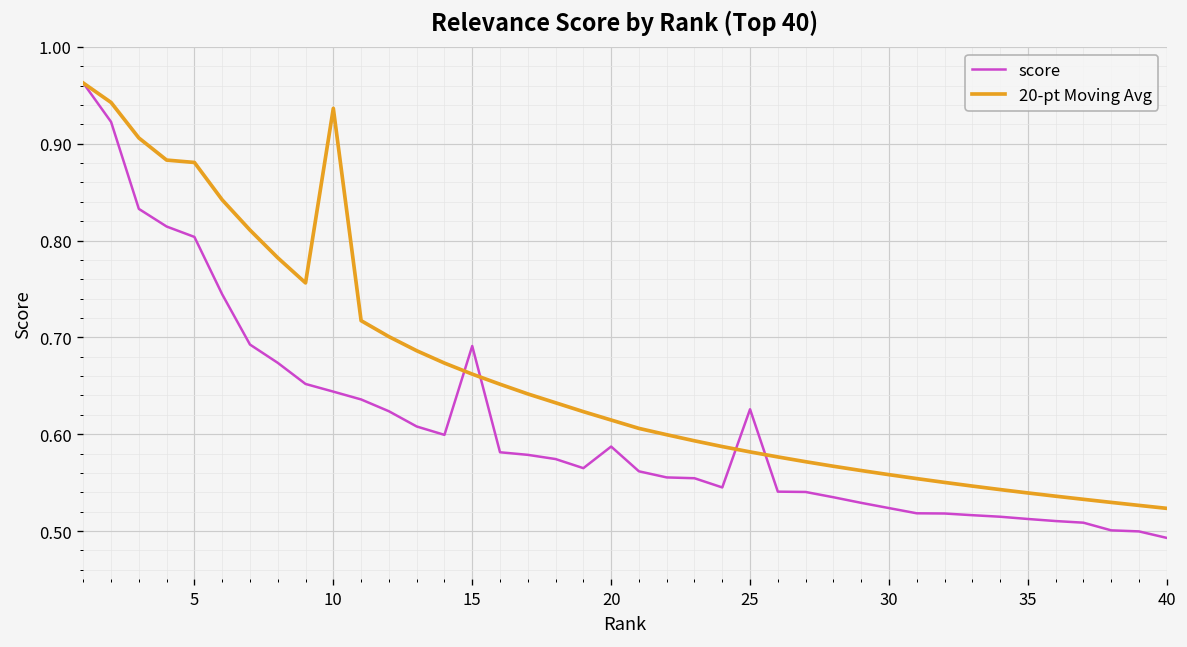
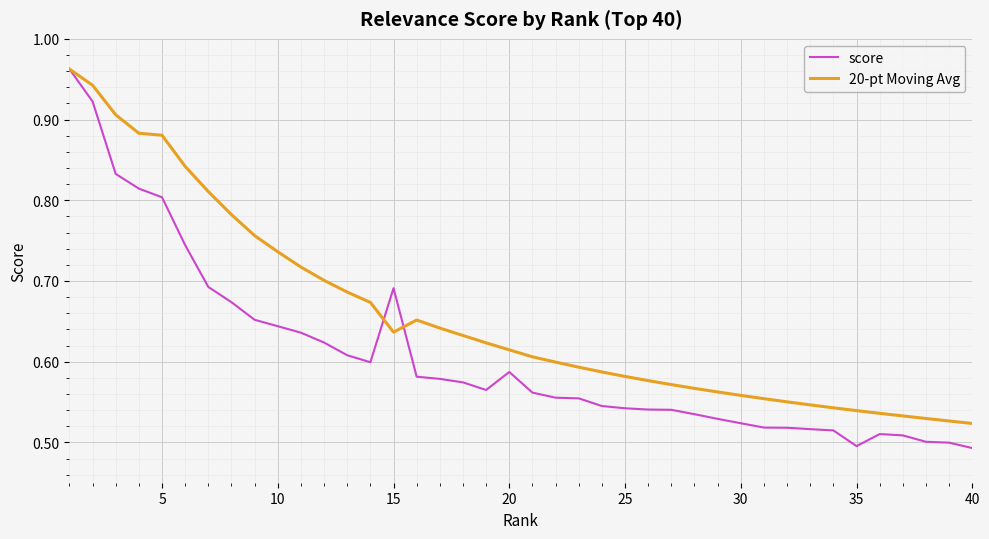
20-pt Moving Avg, 10: 0.94 -> 0.74
20-pt Moving Avg, 15: 0.66 -> 0.64
score, 25: 0.63 -> 0.54
score, 35: 0.51 -> 0.50
